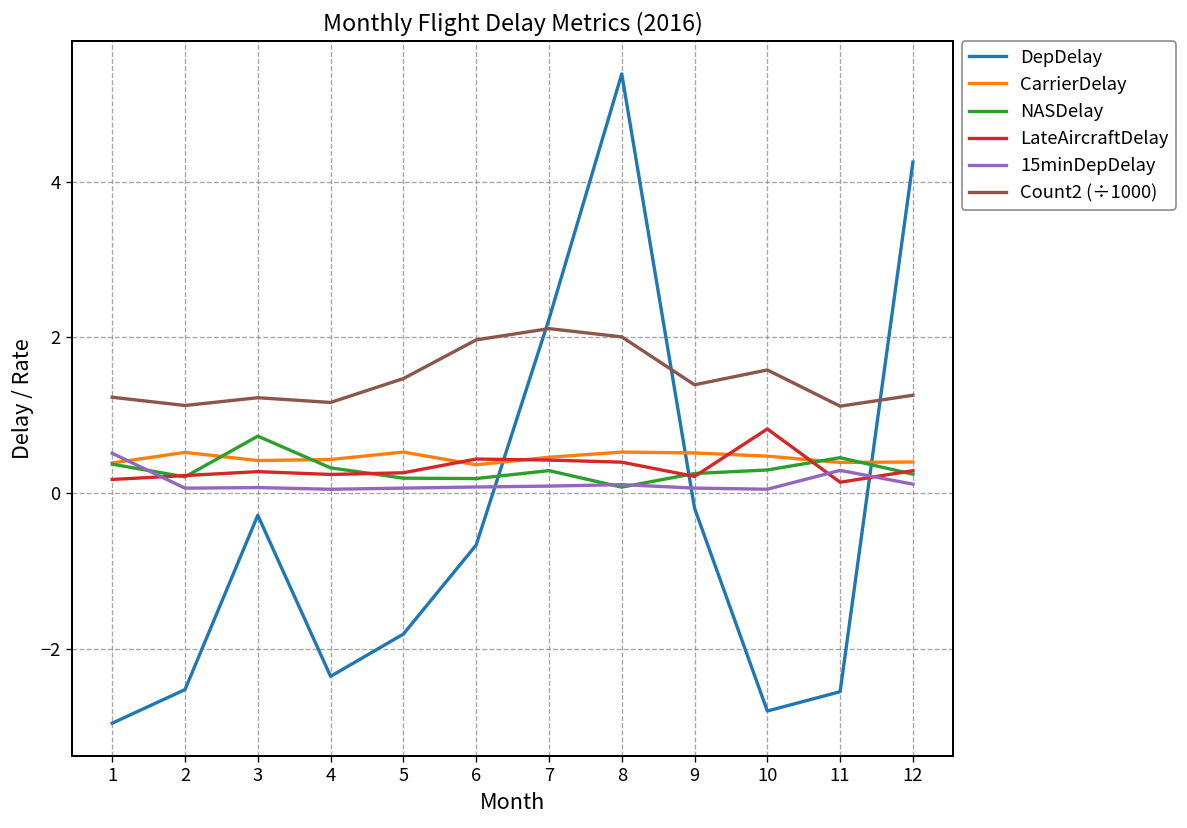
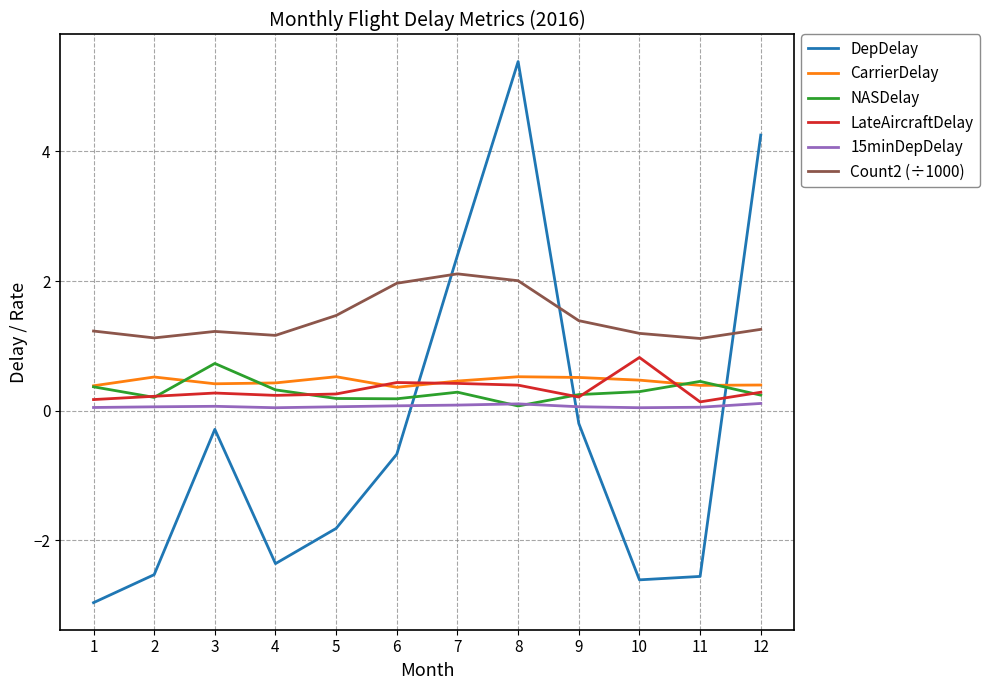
15minDepDelay, 1: 0.5 -> 0.1
DepDelay, 7: 2.2 -> 2.4
DepDelay, 10: -2.8 -> -2.6
Count2 (÷1000), 10: 1.6 -> 1.2
15minDepDelay, 11: 0.3 -> 0.1
